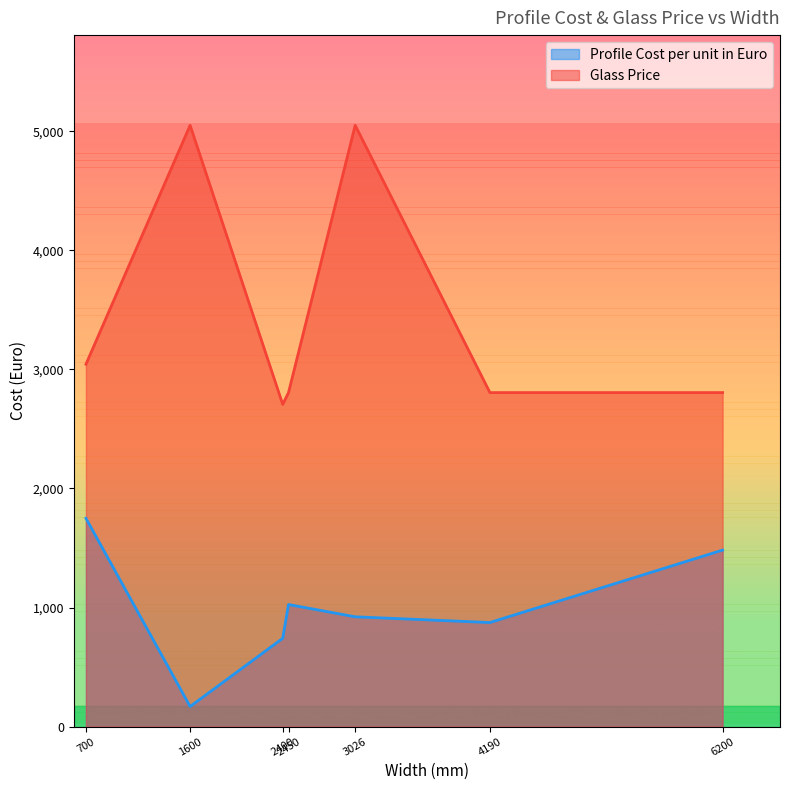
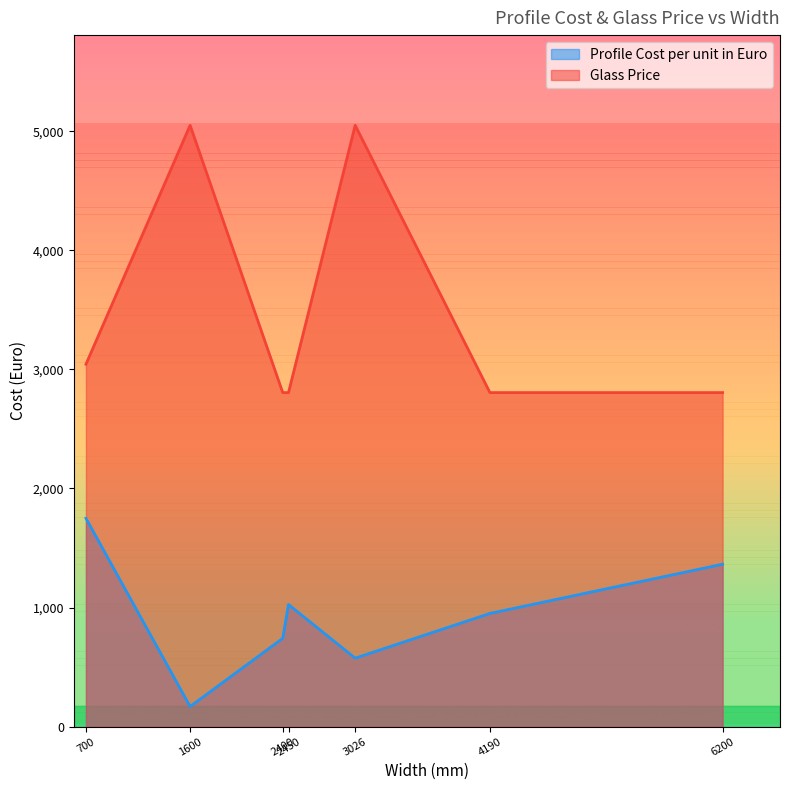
Glass Price, 2400: 2,710 -> 2,810
Profile Cost per unit in Euro, 3026: 920 -> 580
Profile Cost per unit in Euro, 4190: 870 -> 950
Profile Cost per unit in Euro, 6200: 1,480 -> 1,360
